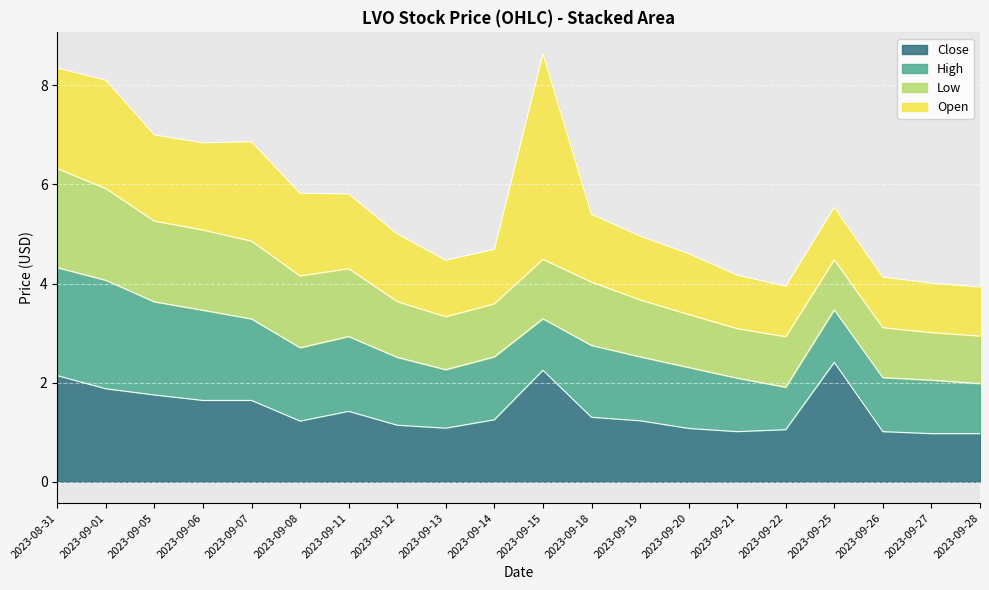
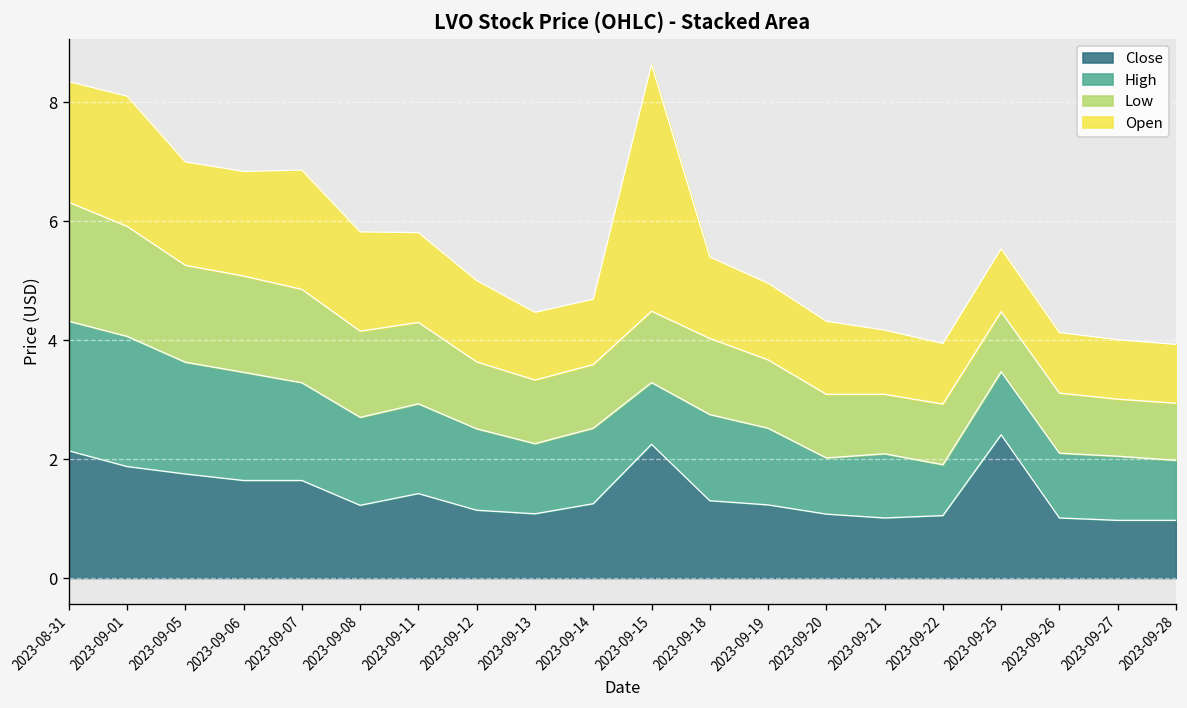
High, 2023-09-20: 1.2 -> 0.9
